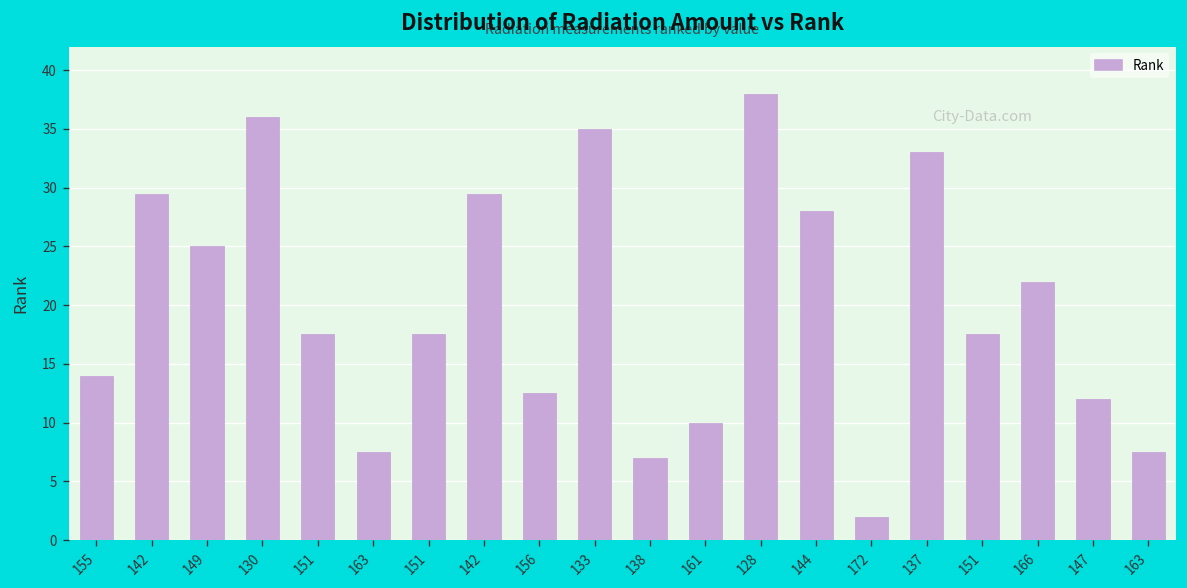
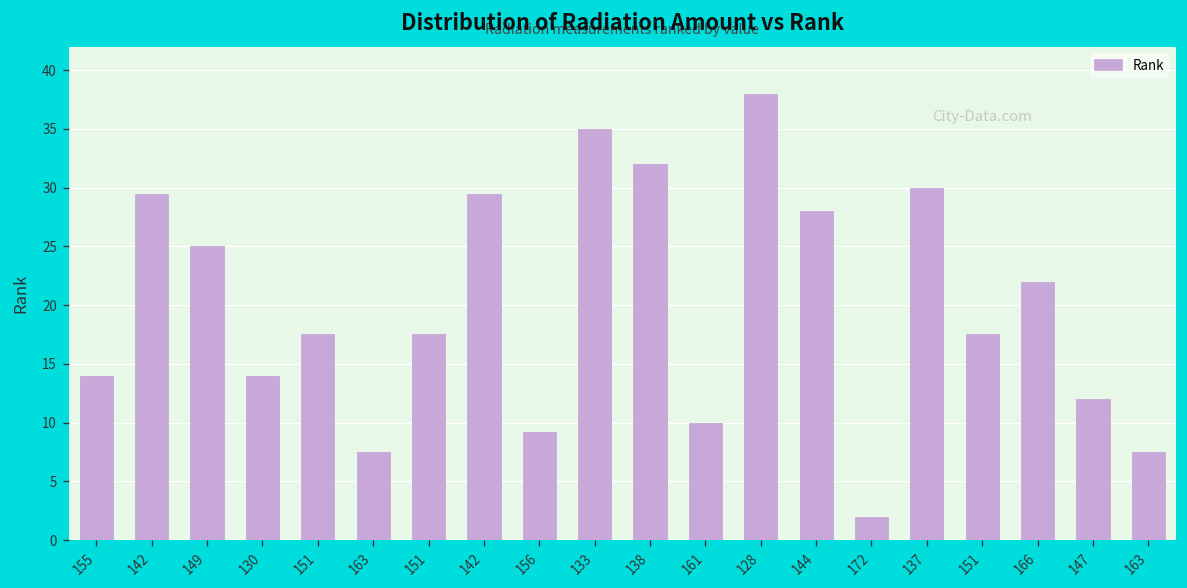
130: 36 -> 14
156: 13 -> 9
138: 7 -> 32
137: 33 -> 30
